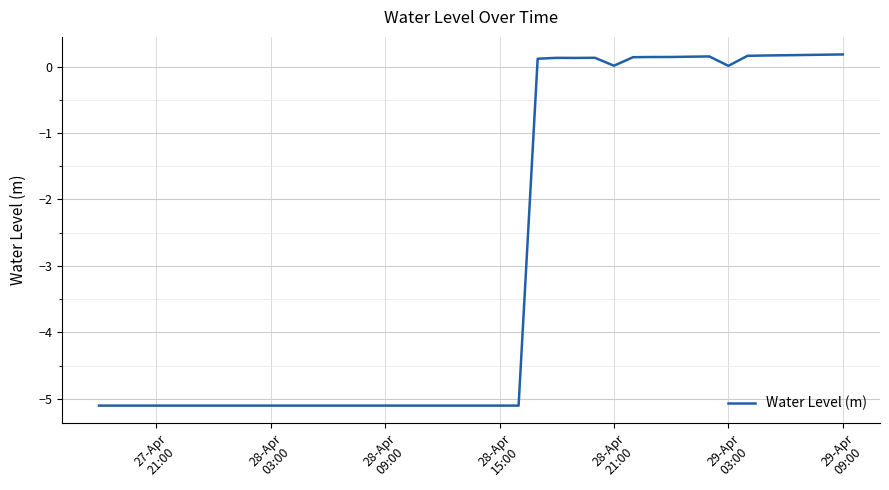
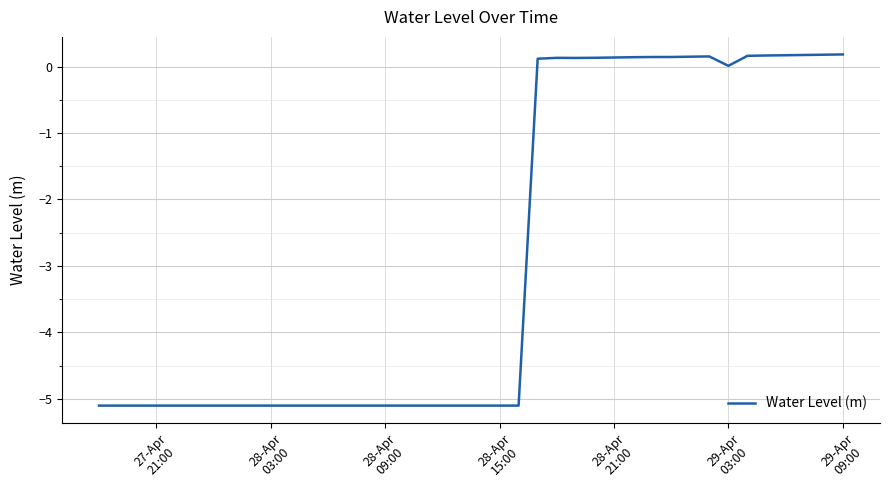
28-Apr 21:00: 0.0 -> 0.1
